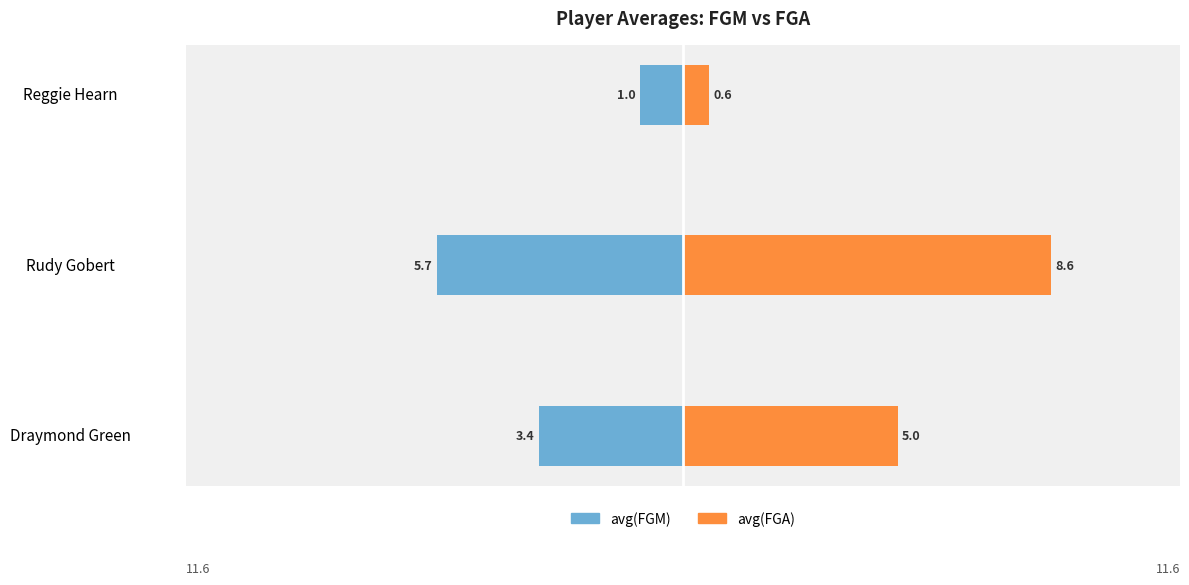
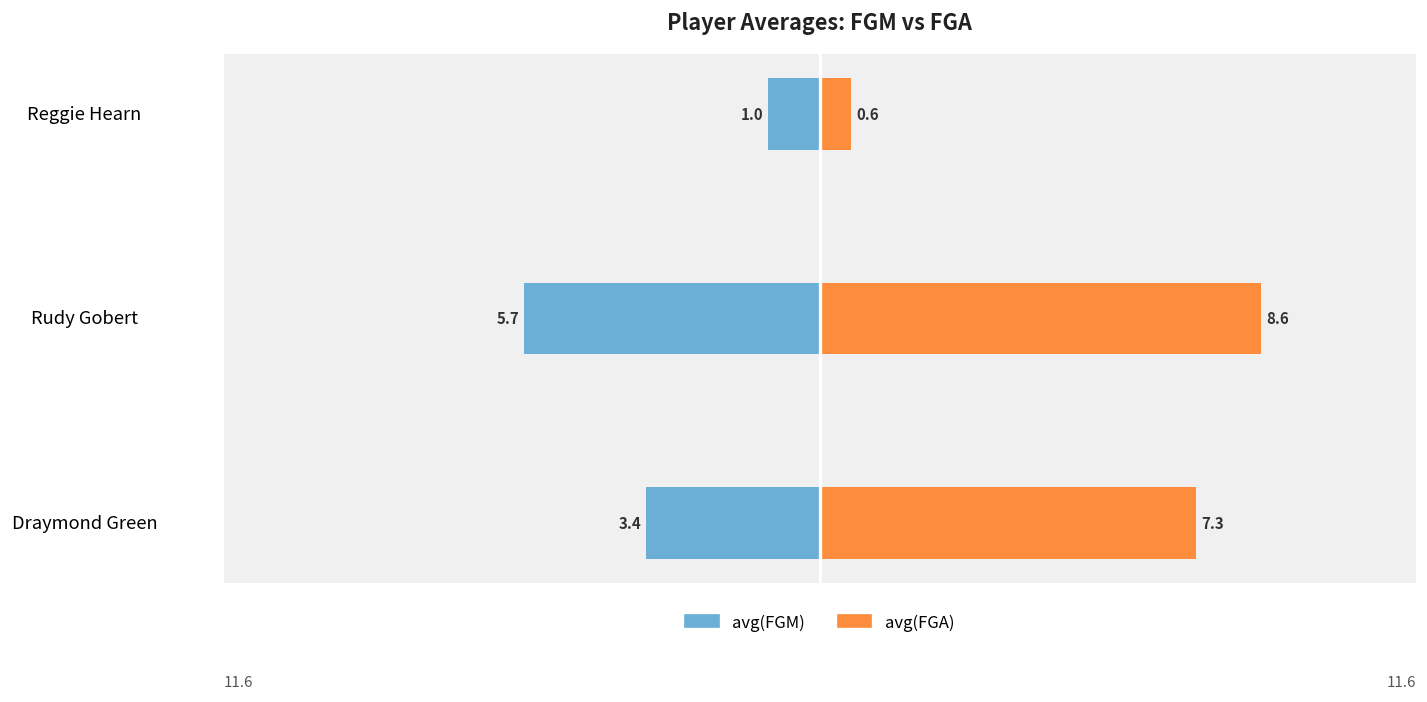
avg(FGA), Draymond Green: 5.0 -> 7.3
